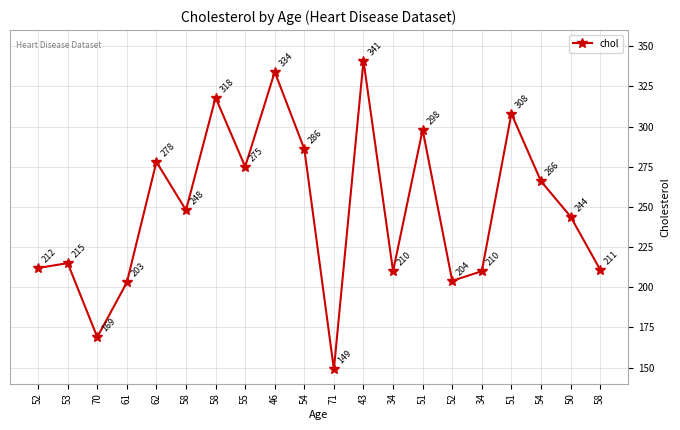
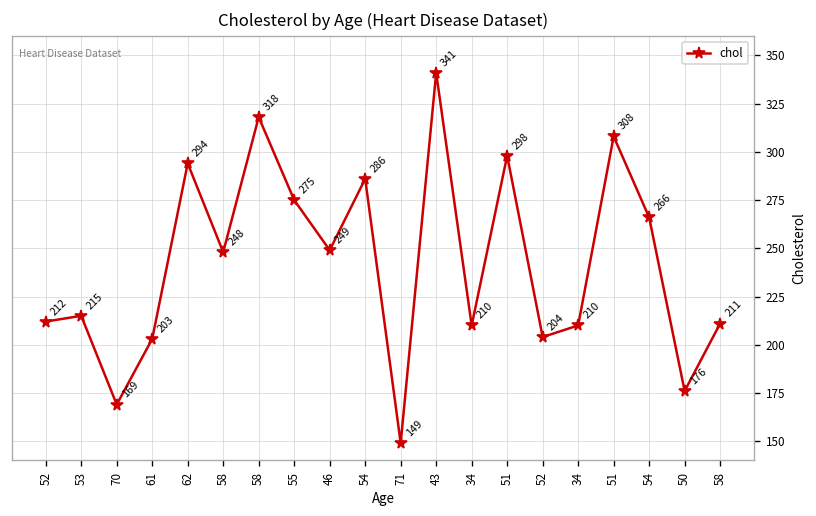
62: 278 -> 294
46: 334 -> 249
50: 244 -> 176
